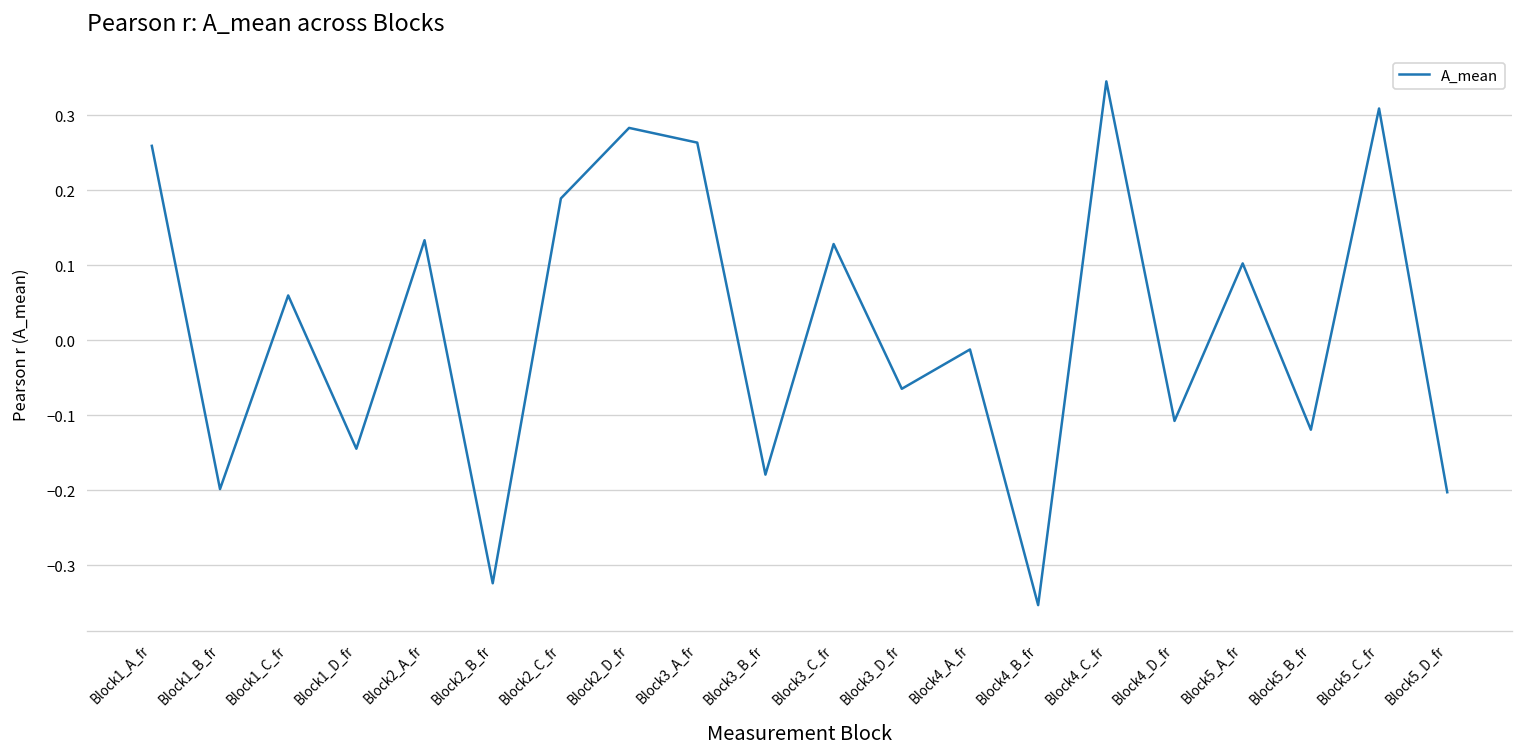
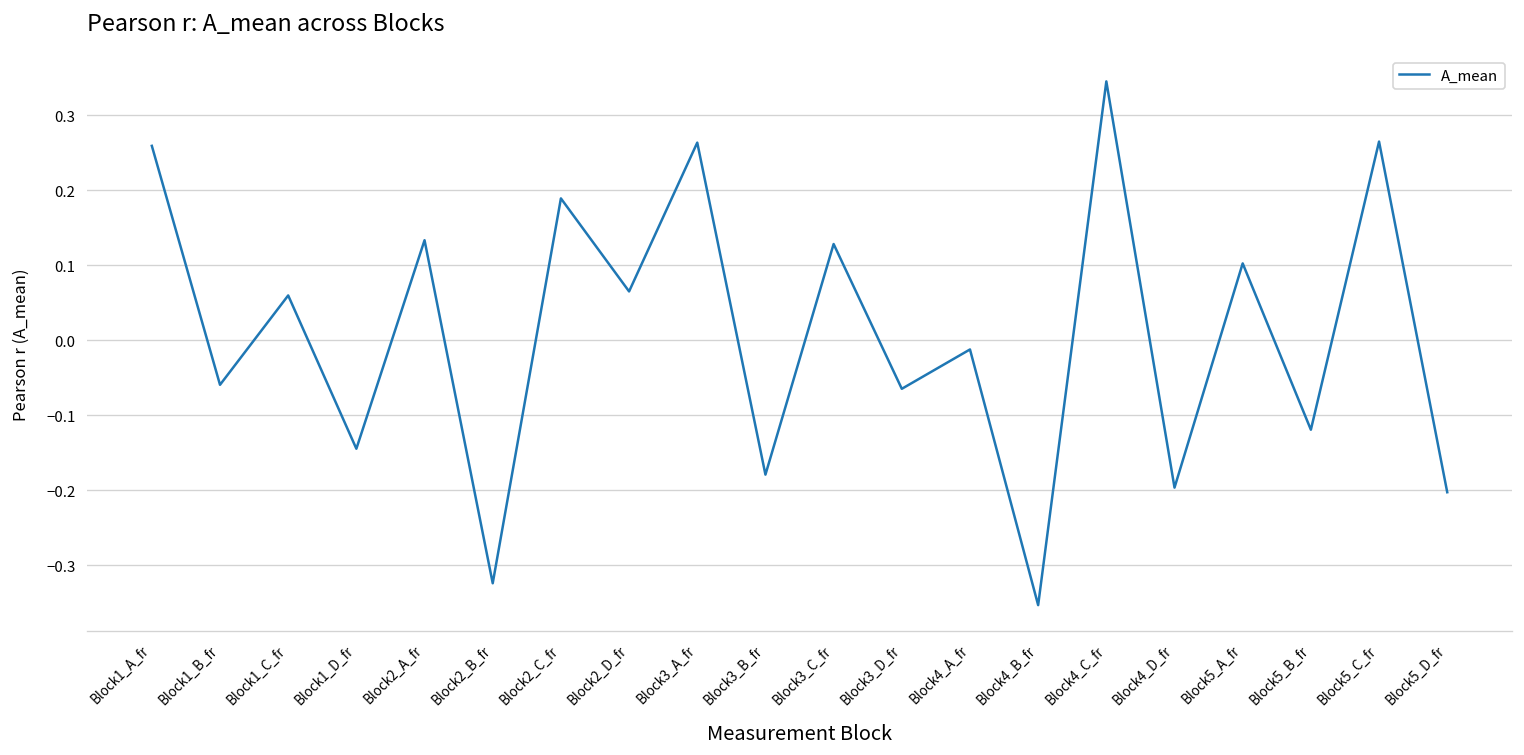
Block1_B_fr: -0.20 -> -0.06
Block2_D_fr: 0.28 -> 0.07
Block4_D_fr: -0.11 -> -0.20
Block5_C_fr: 0.31 -> 0.27
